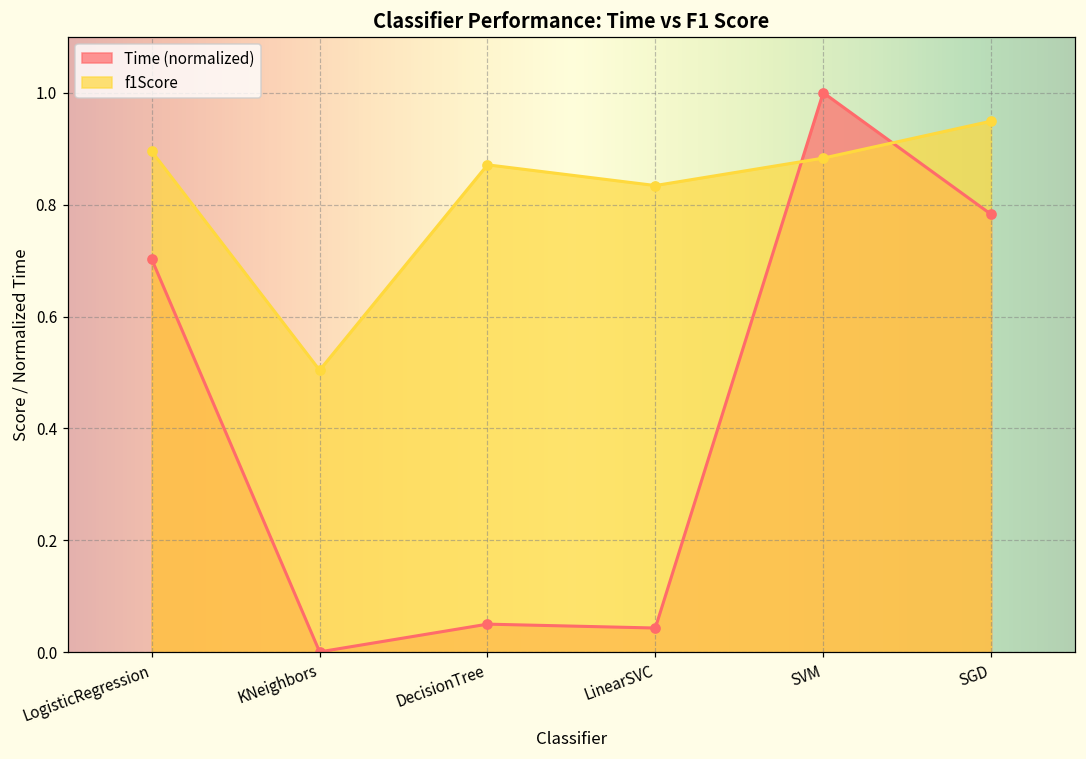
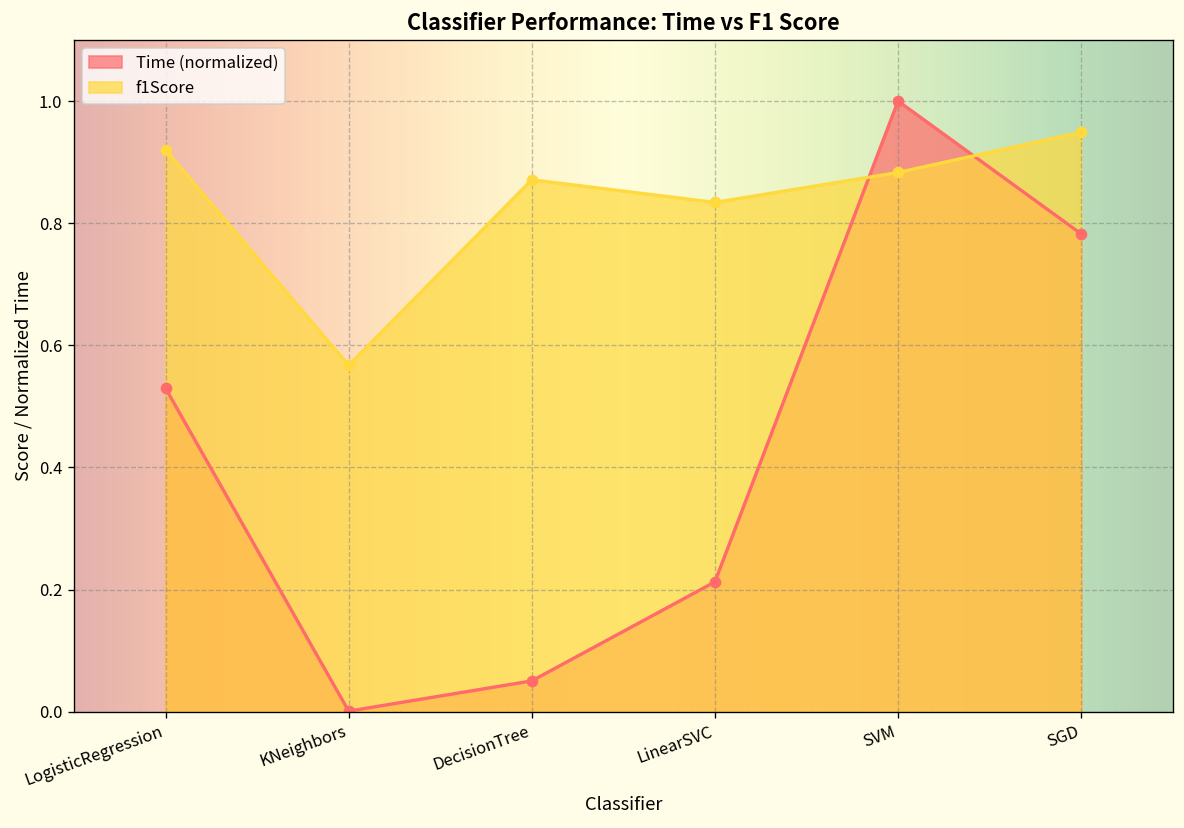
Time (normalized), LogisticRegression: 0.70 -> 0.53
f1Score, LogisticRegression: 0.90 -> 0.92
f1Score, KNeighbors: 0.50 -> 0.57
Time (normalized), LinearSVC: 0.04 -> 0.21
